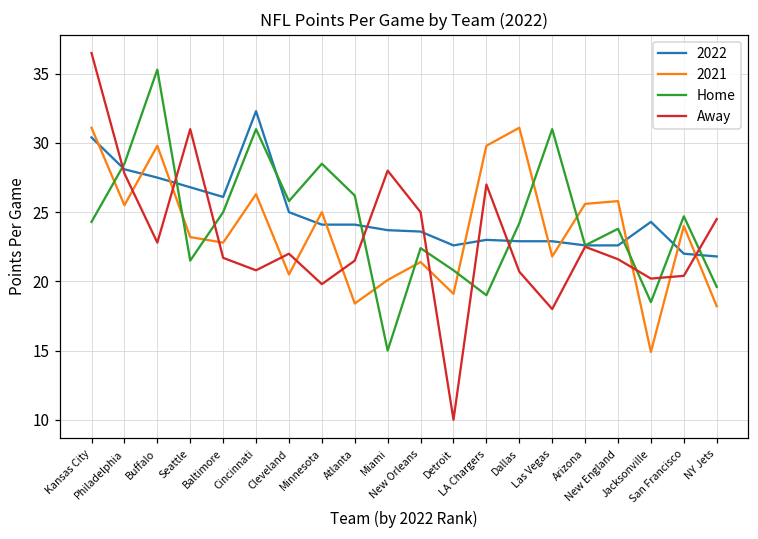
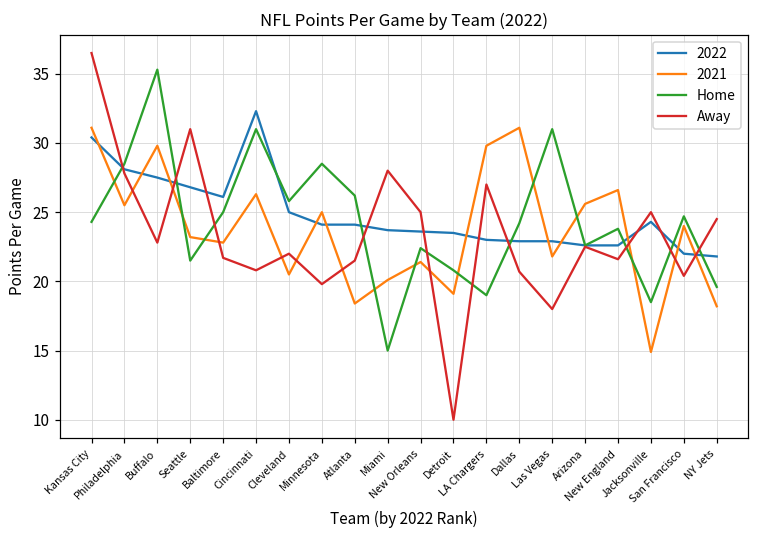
2022, Detroit: 22.6 -> 23.5
2021, New England: 25.8 -> 26.6
Away, Jacksonville: 20.2 -> 25.0
